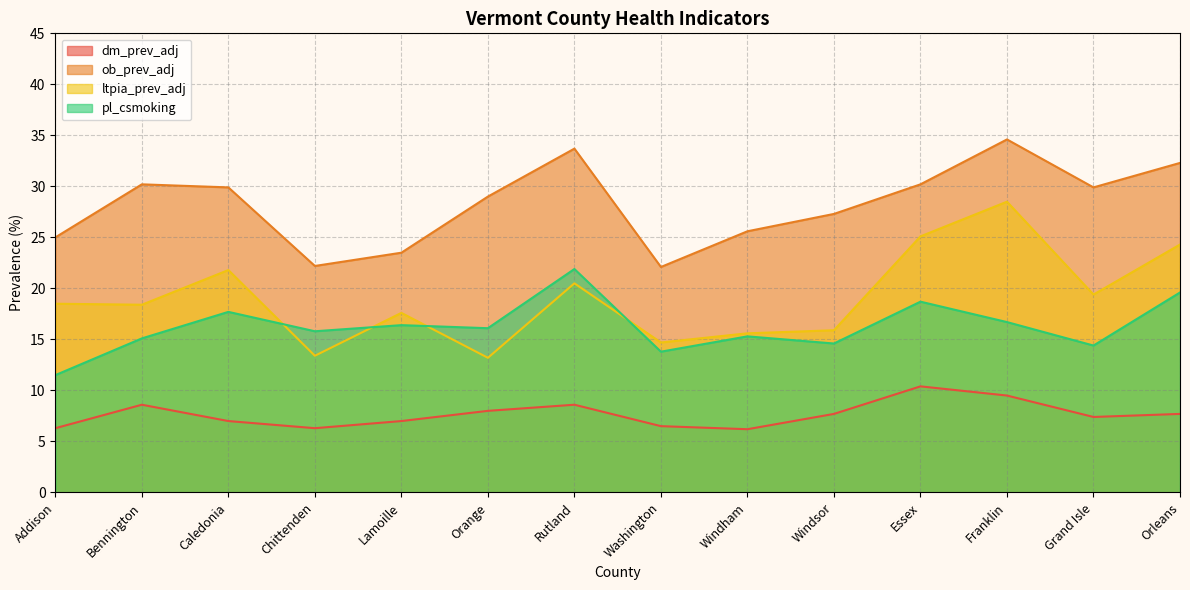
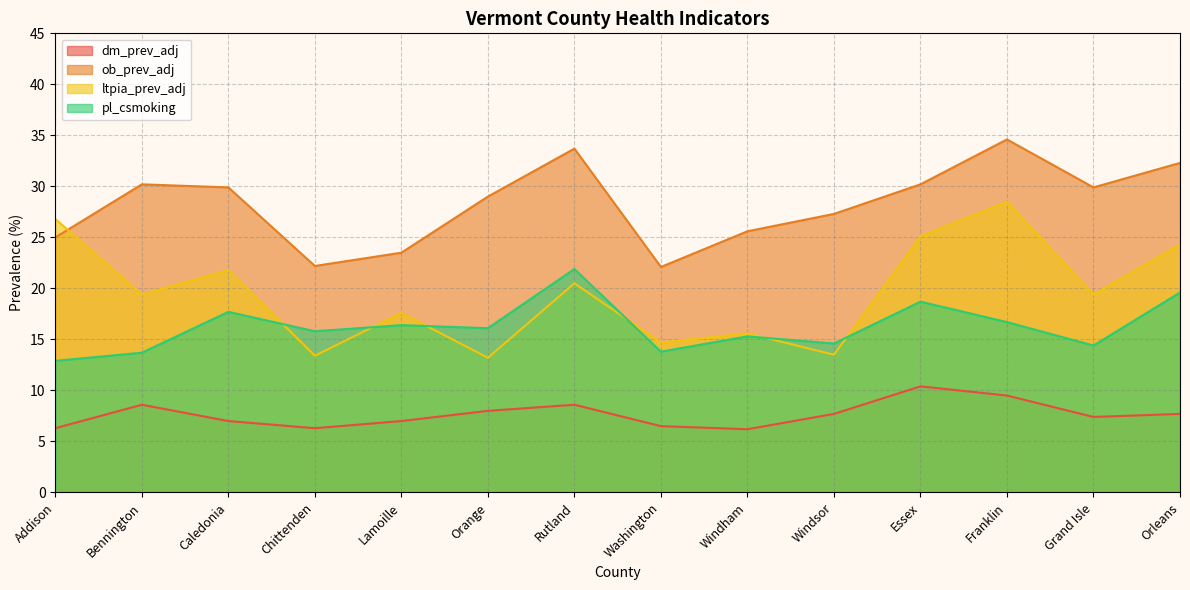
ltpia_prev_adj, Addison: 18.5 -> 26.8
pl_csmoking, Addison: 11.5 -> 12.9
ltpia_prev_adj, Bennington: 18.4 -> 19.4
pl_csmoking, Bennington: 15.1 -> 13.7
ltpia_prev_adj, Windsor: 15.9 -> 13.5
